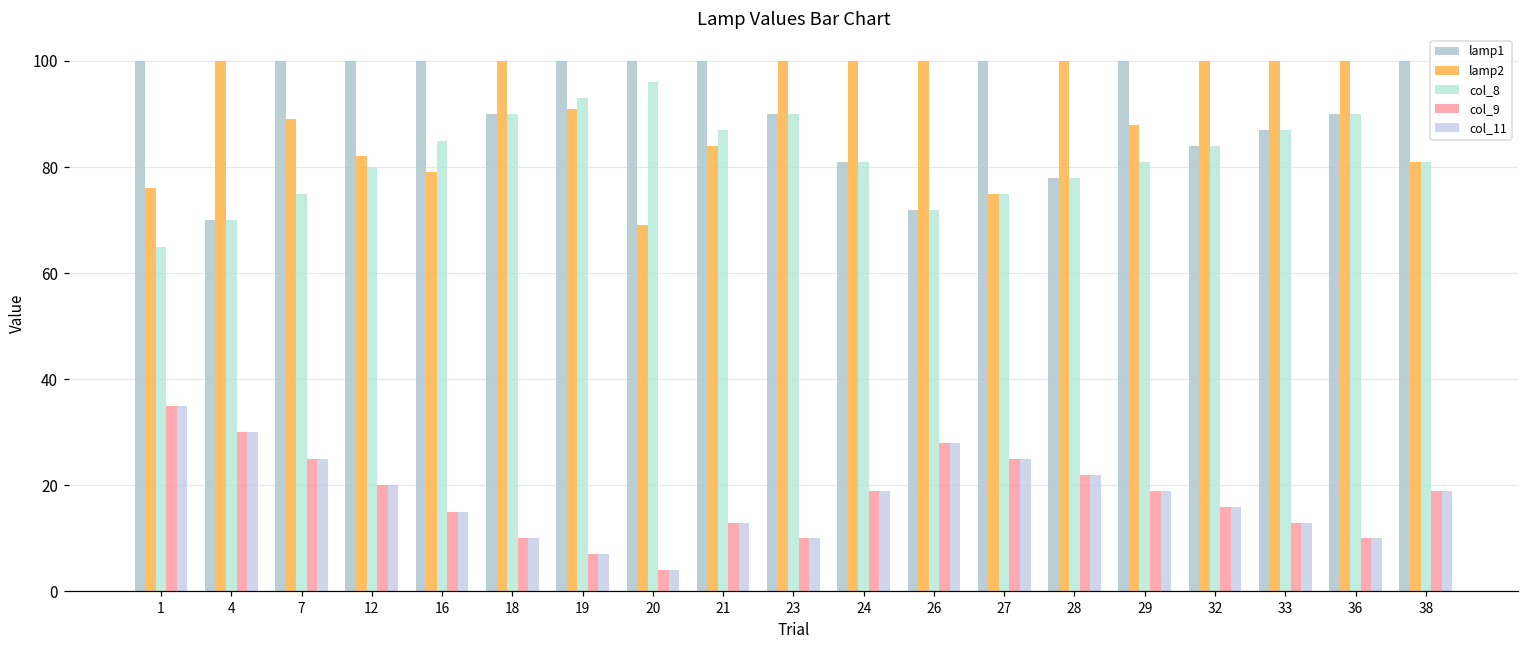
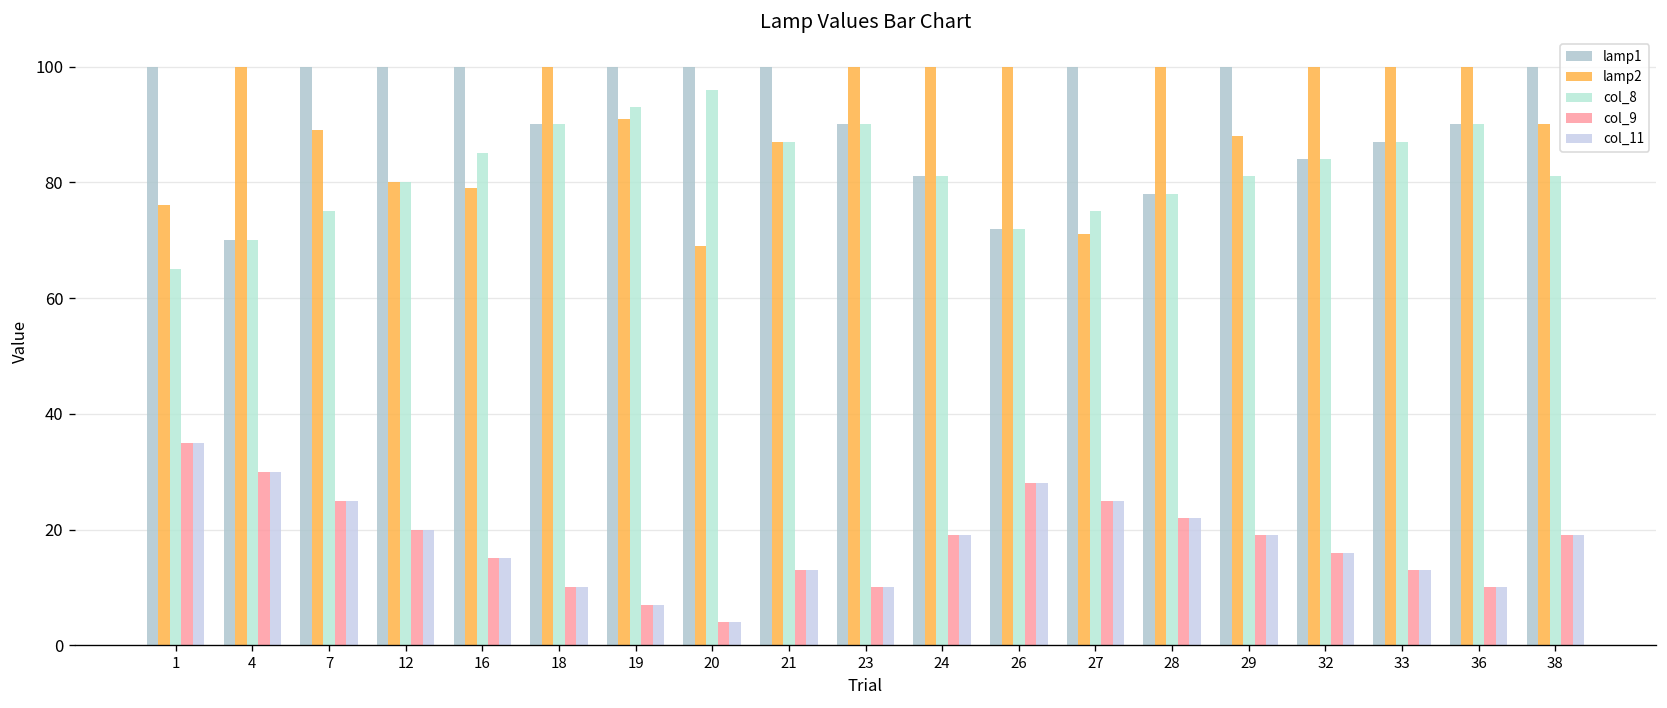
lamp2, 12: 82 -> 80
lamp2, 21: 84 -> 87
lamp2, 27: 75 -> 71
lamp2, 38: 81 -> 90
